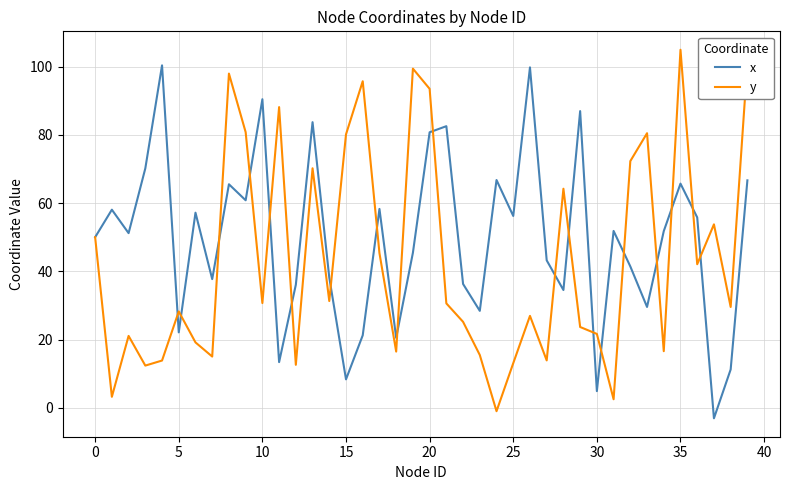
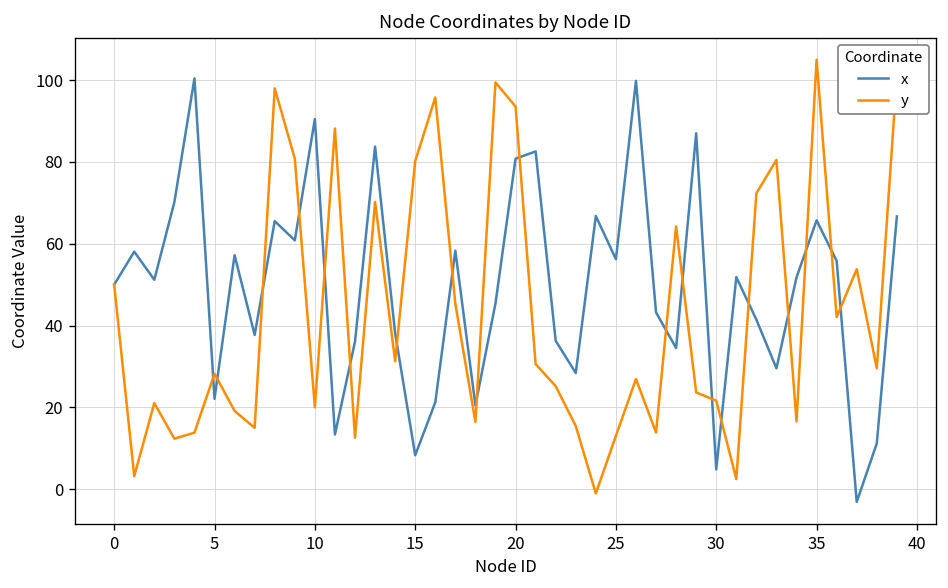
y, 10: 31 -> 20
